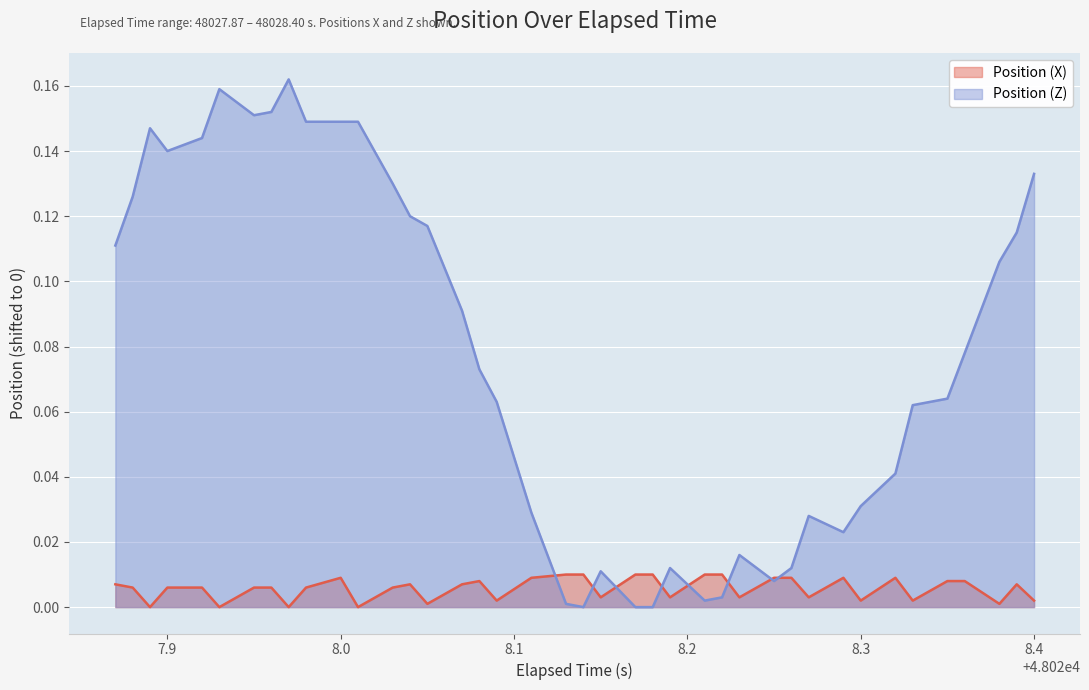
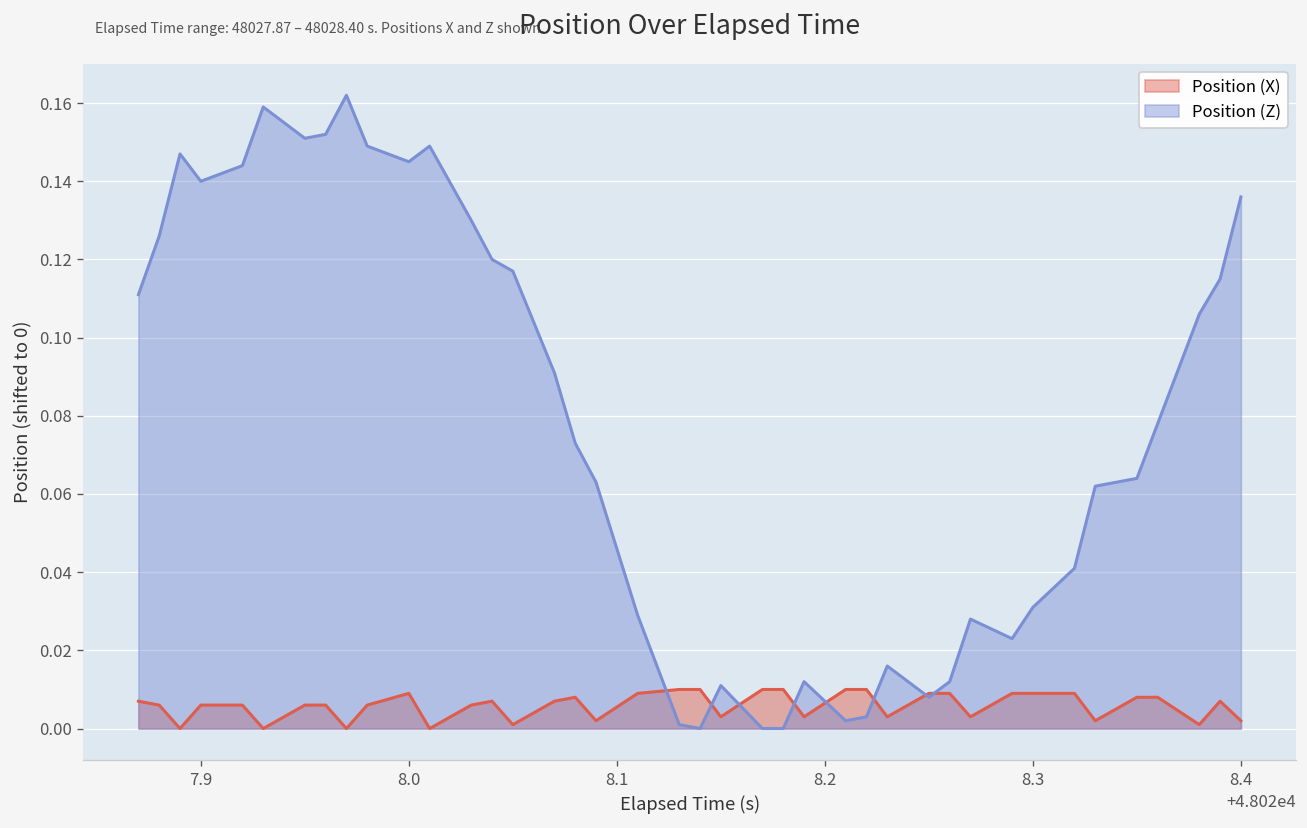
Position (Z), 8.0: 0.149 -> 0.145
Position (X), 8.3: 0.002 -> 0.009
Position (Z), 8.4: 0.133 -> 0.136
